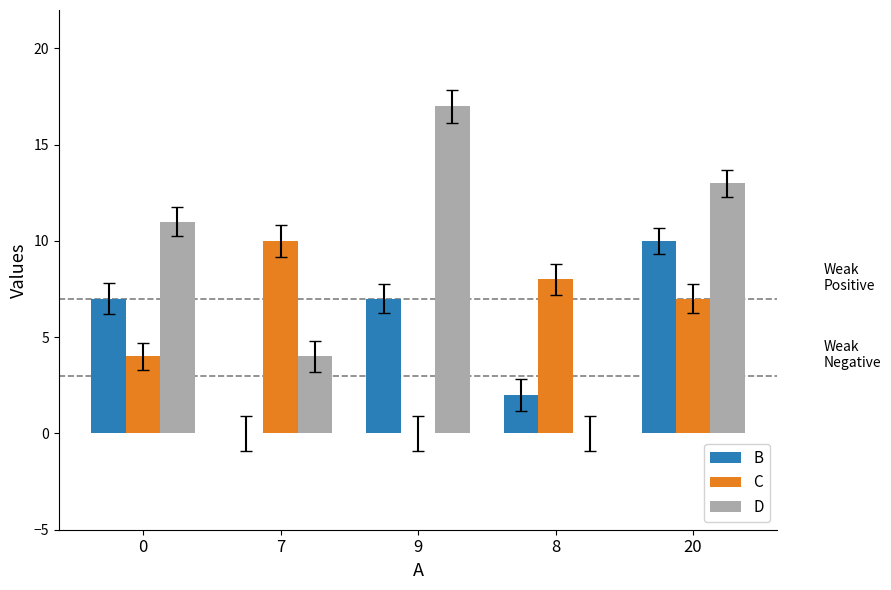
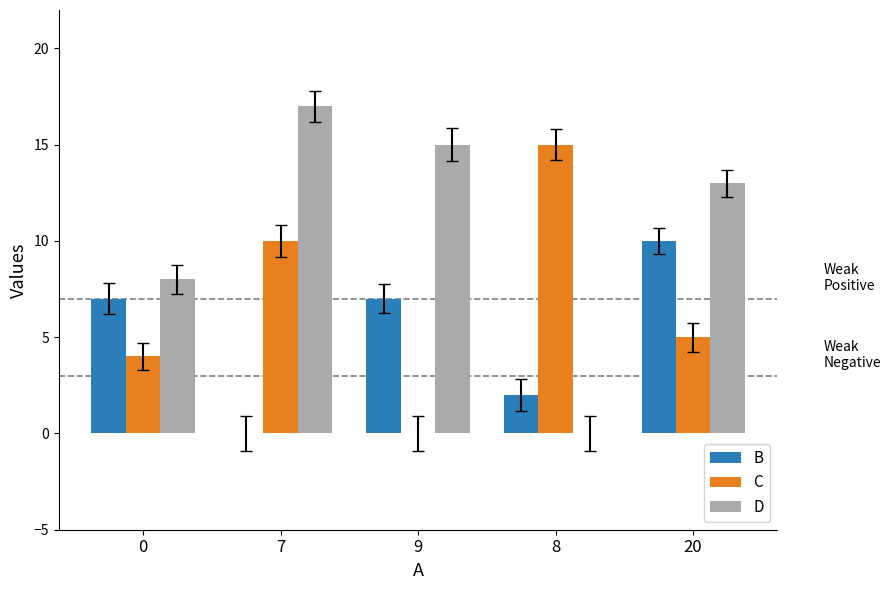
D, 0: 11 -> 8
D, 7: 4 -> 17
D, 9: 17 -> 15
C, 8: 8 -> 15
C, 20: 7 -> 5
